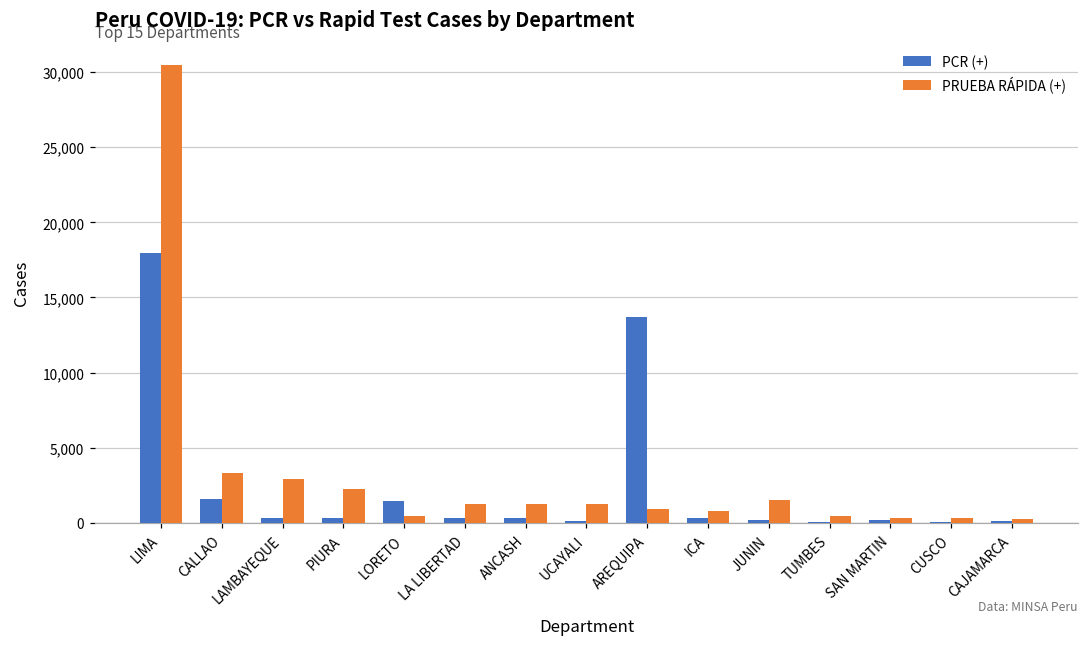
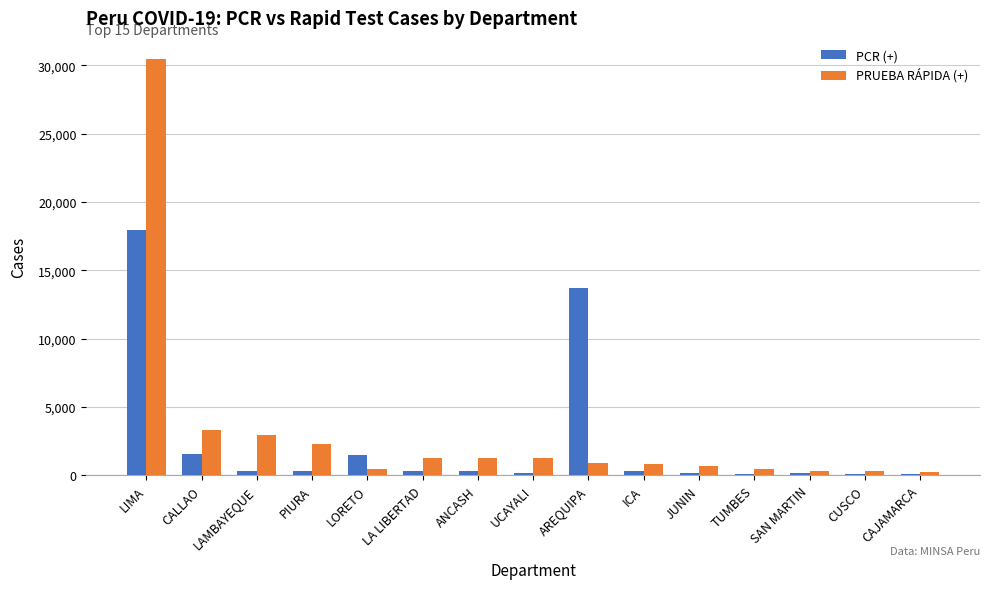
PRUEBA RÁPIDA (+), JUNIN: 1,600 -> 700
